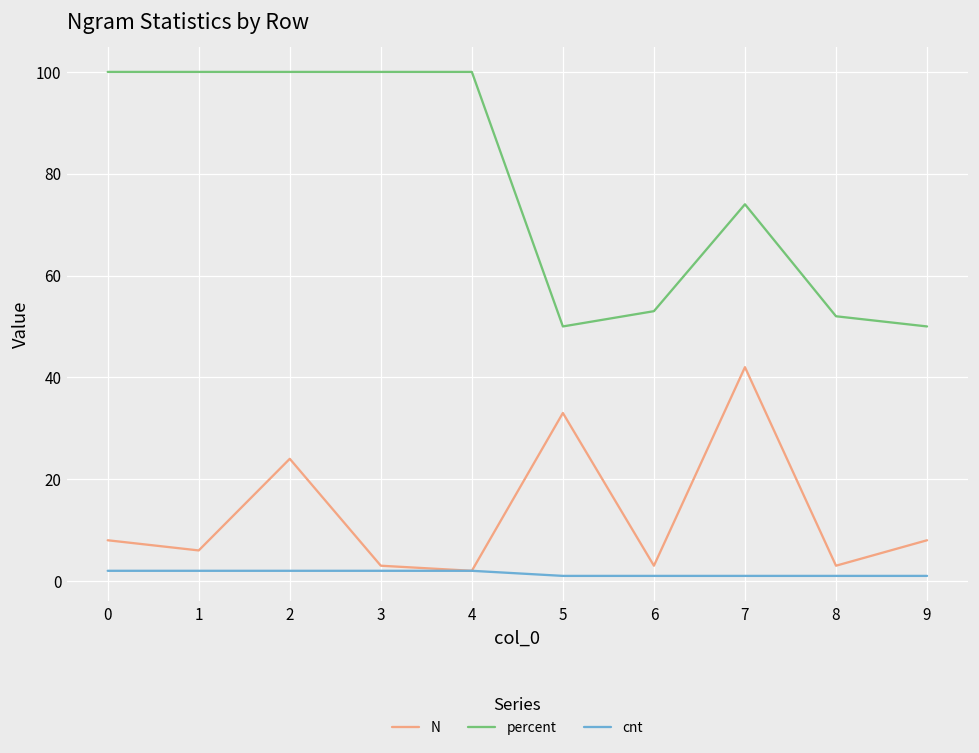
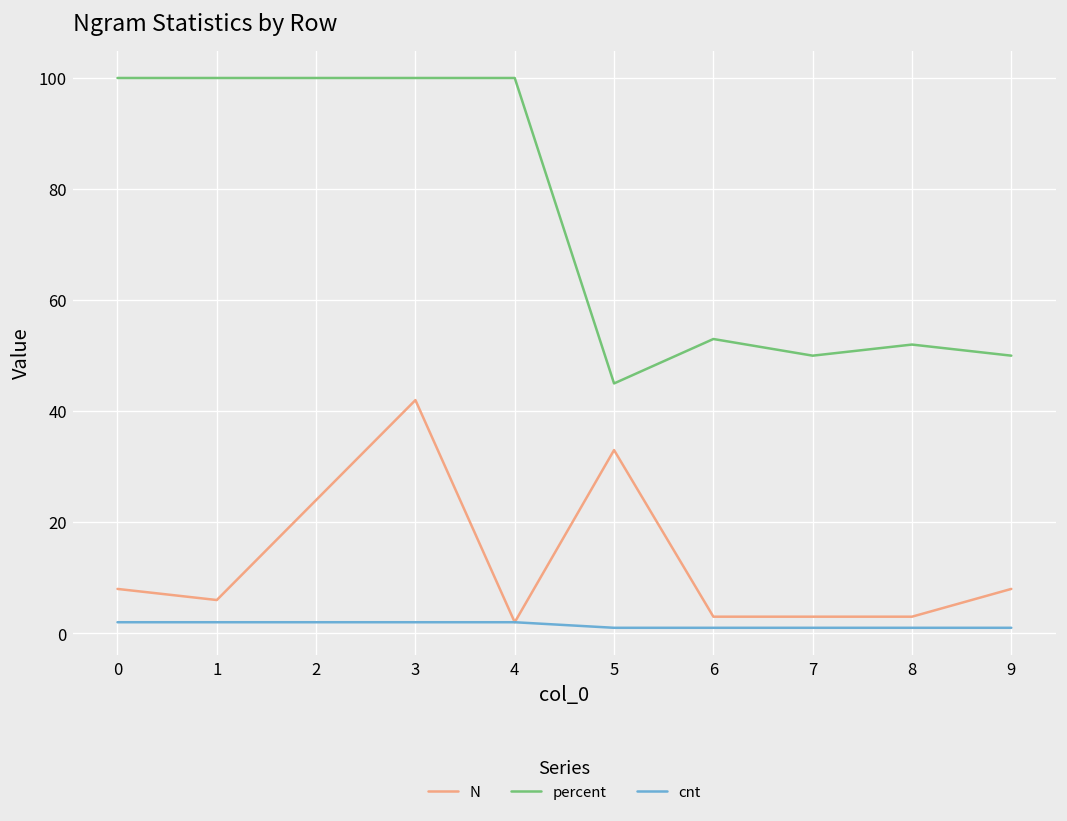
N, 3: 3 -> 42
percent, 5: 50 -> 45
N, 7: 42 -> 3
percent, 7: 74 -> 50
